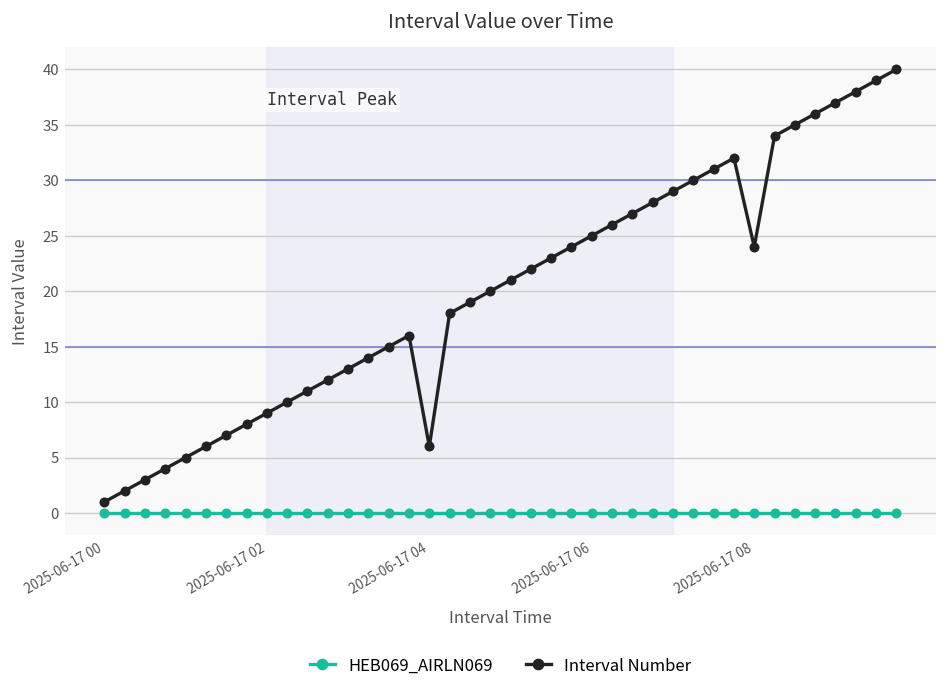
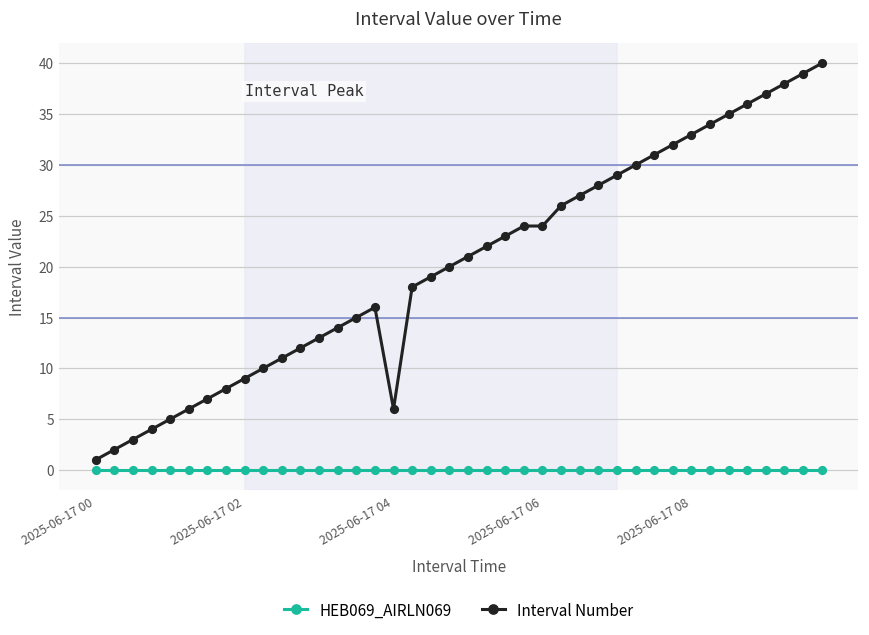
Interval Number, 2025-06-17 06: 25 -> 24
Interval Number, 2025-06-17 08: 24 -> 33
